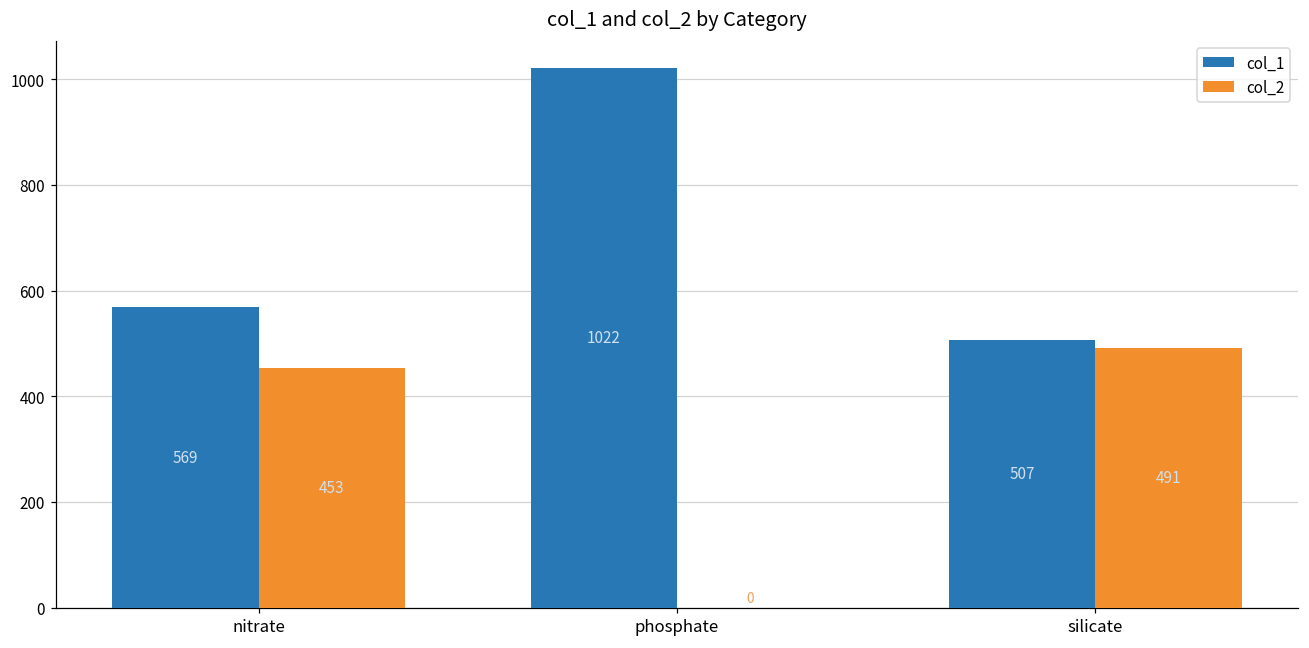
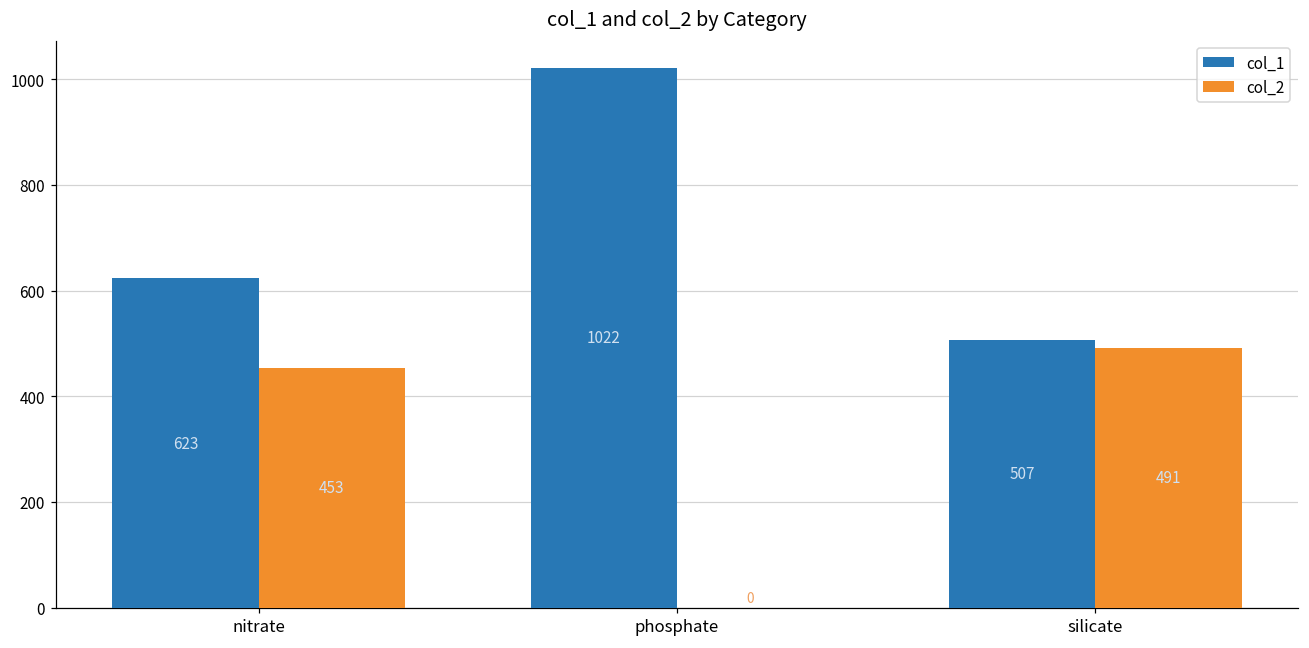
col_1, nitrate: 569 -> 623
